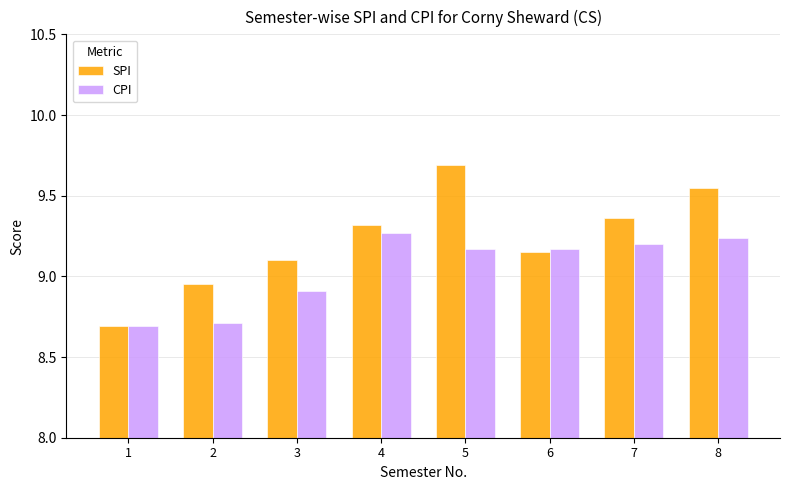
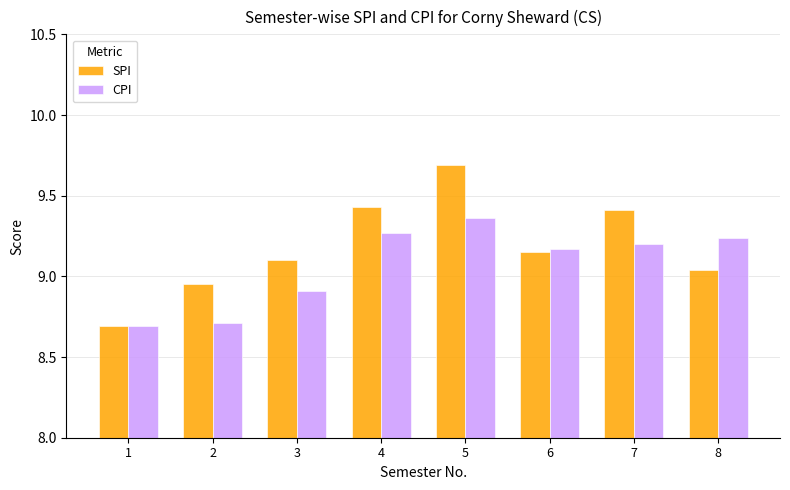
SPI, 4: 9.32 -> 9.43
CPI, 5: 9.17 -> 9.36
SPI, 7: 9.36 -> 9.41
SPI, 8: 9.55 -> 9.04
